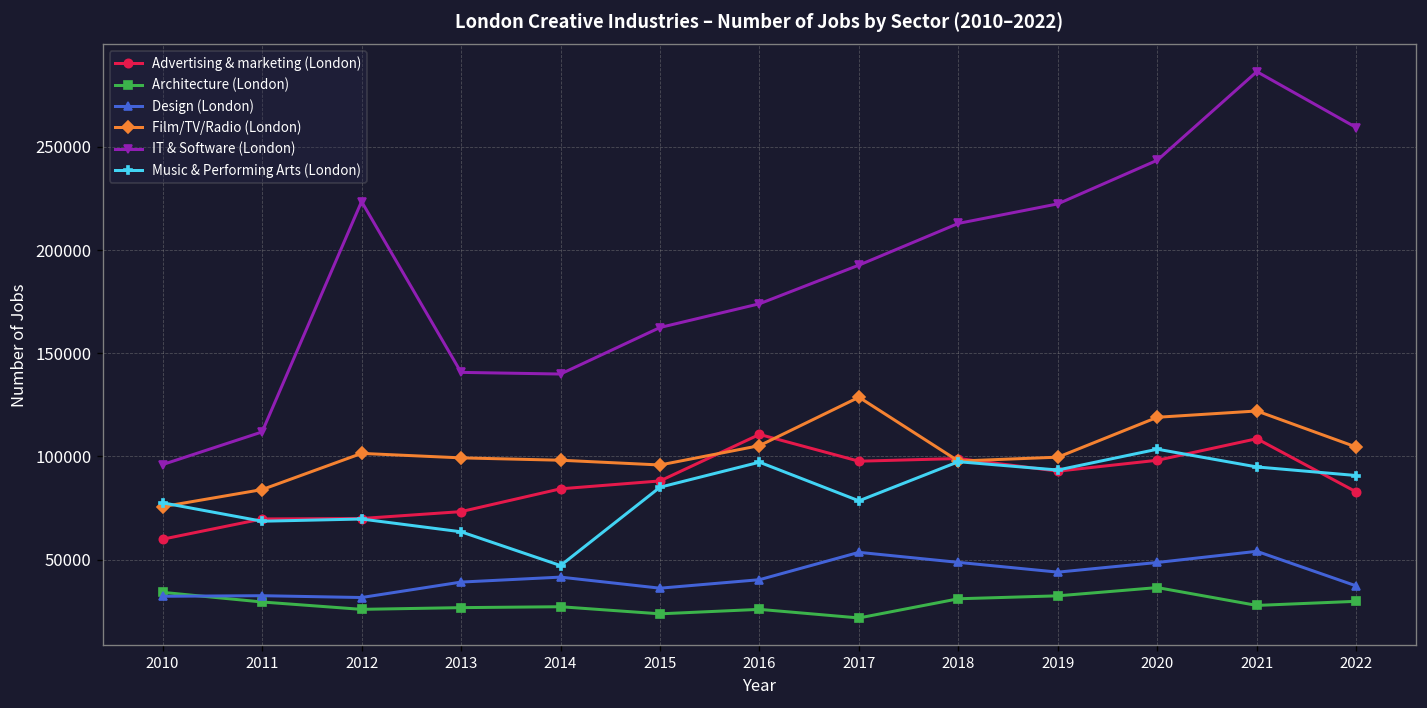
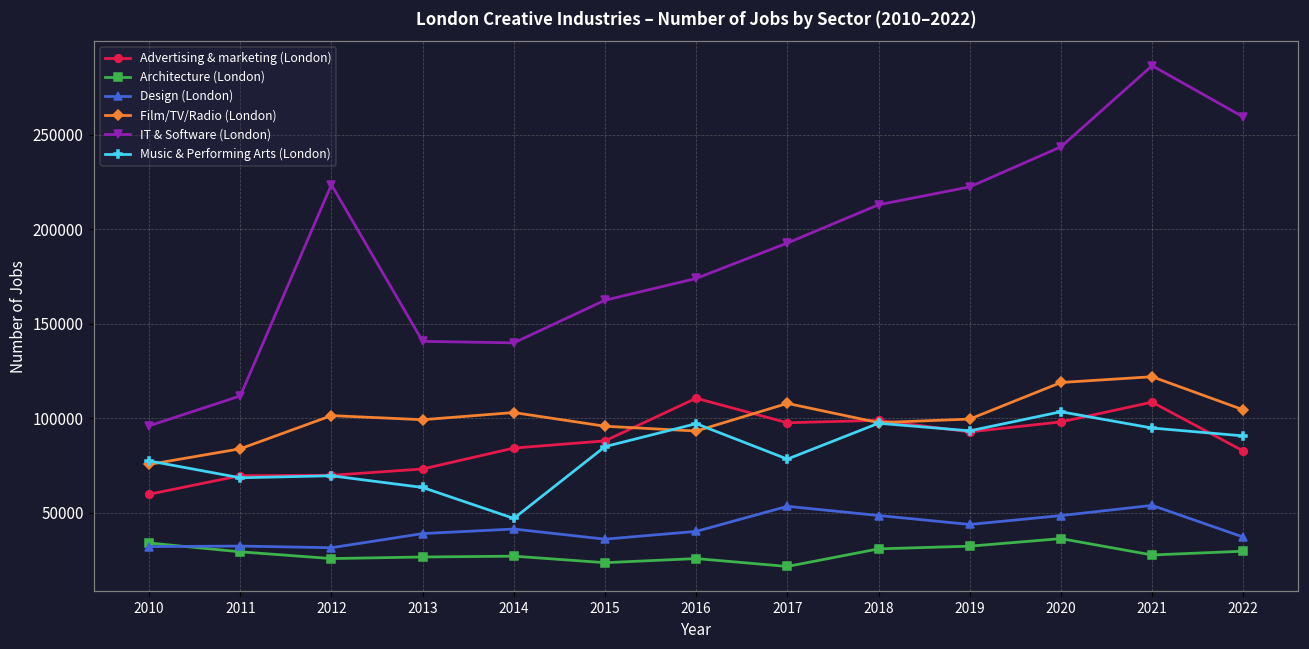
Film/TV/Radio (London), 2014: 98000 -> 103000
Film/TV/Radio (London), 2016: 105000 -> 93000
Film/TV/Radio (London), 2017: 129000 -> 108000
